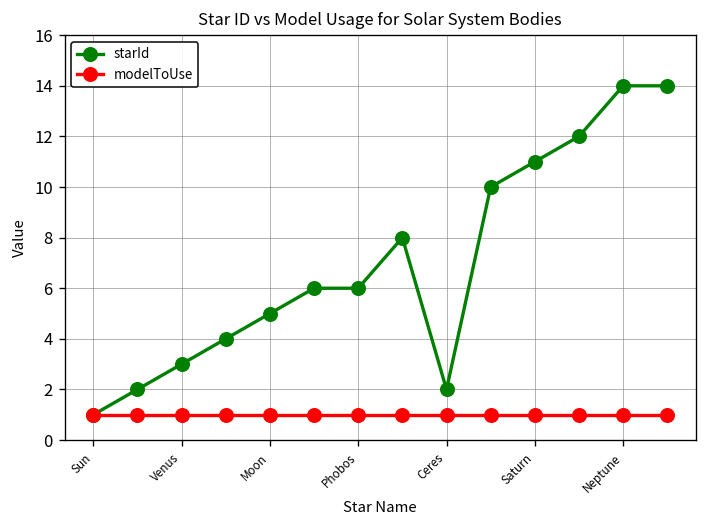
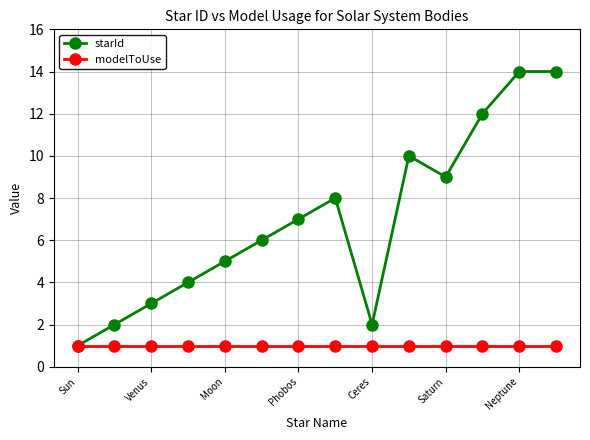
starId, Phobos: 6 -> 7
starId, Saturn: 11 -> 9
